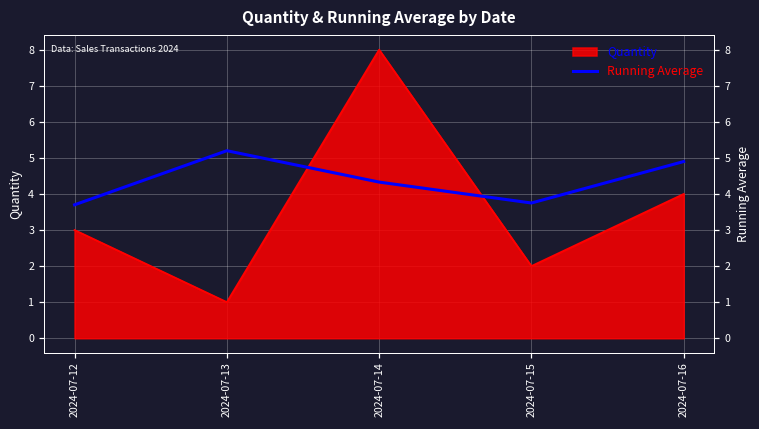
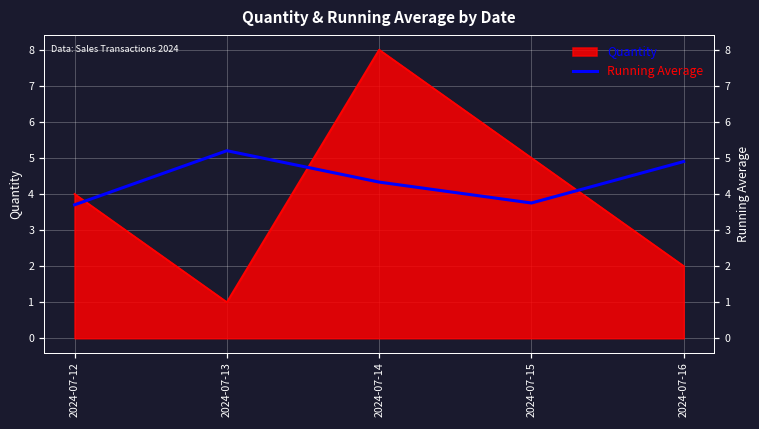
Quantity, 2024-07-12: 3 -> 4
Quantity, 2024-07-15: 2 -> 5
Quantity, 2024-07-16: 4 -> 2
